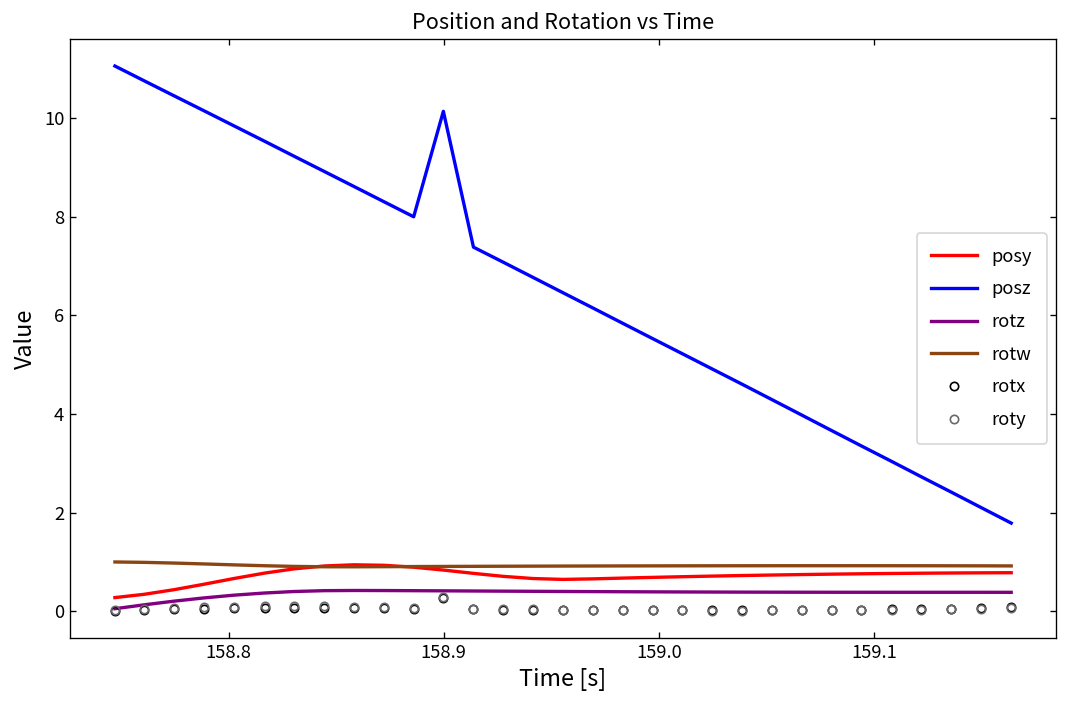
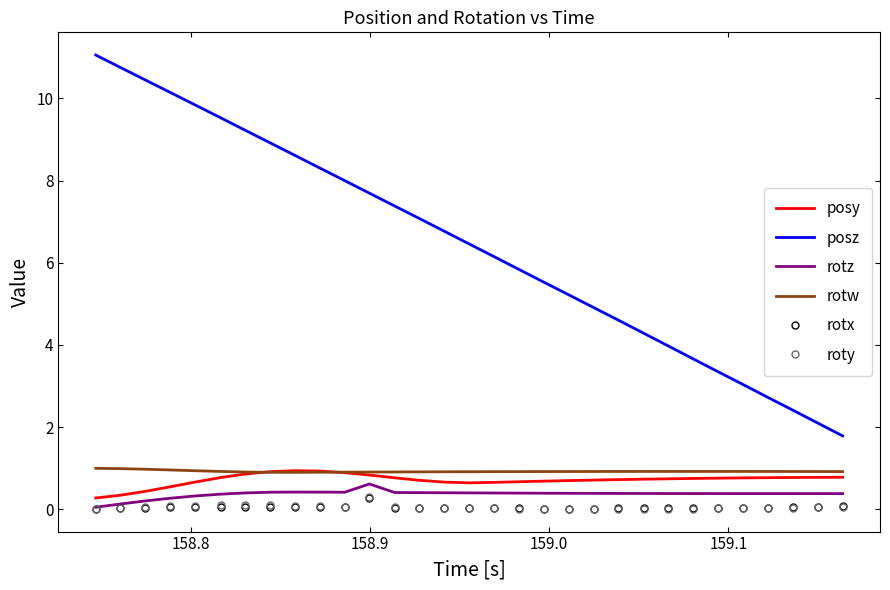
posz, 158.9: 10.1 -> 7.7
rotz, 158.9: 0.4 -> 0.6
